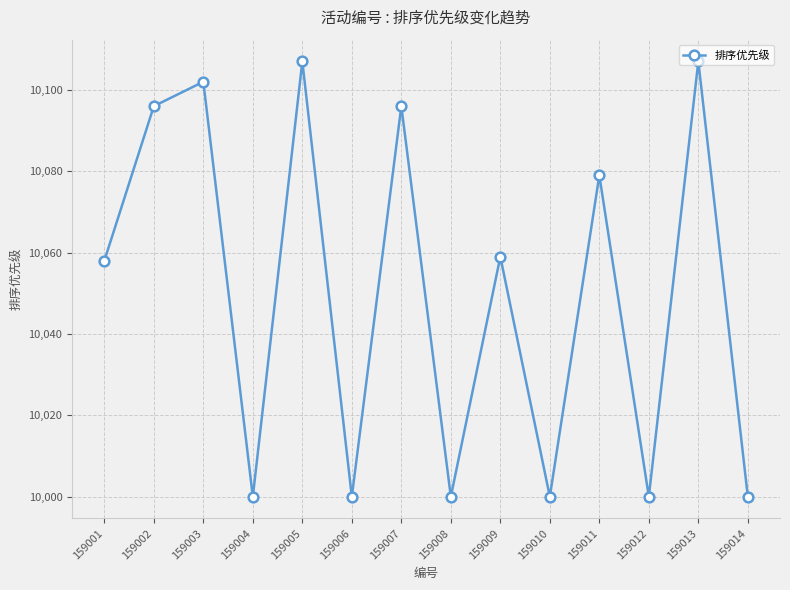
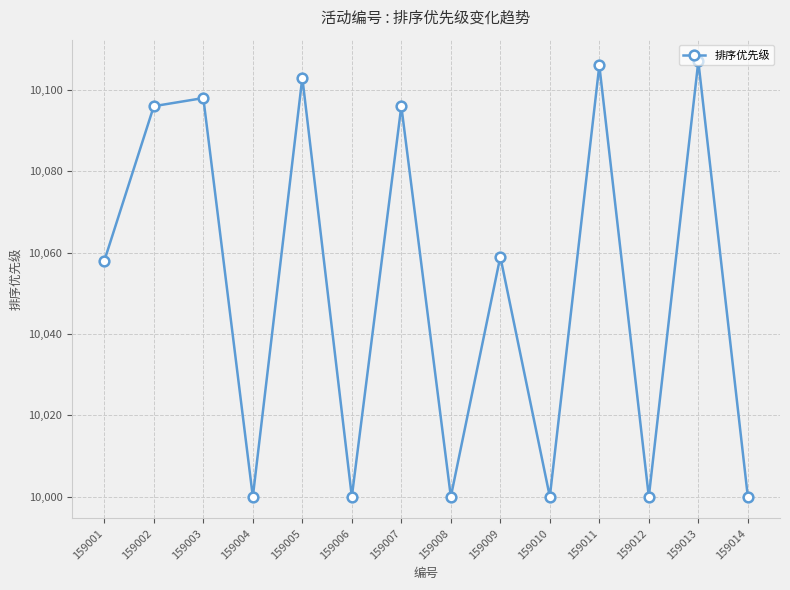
159003: 10,102 -> 10,098
159005: 10,107 -> 10,103
159011: 10,079 -> 10,106
